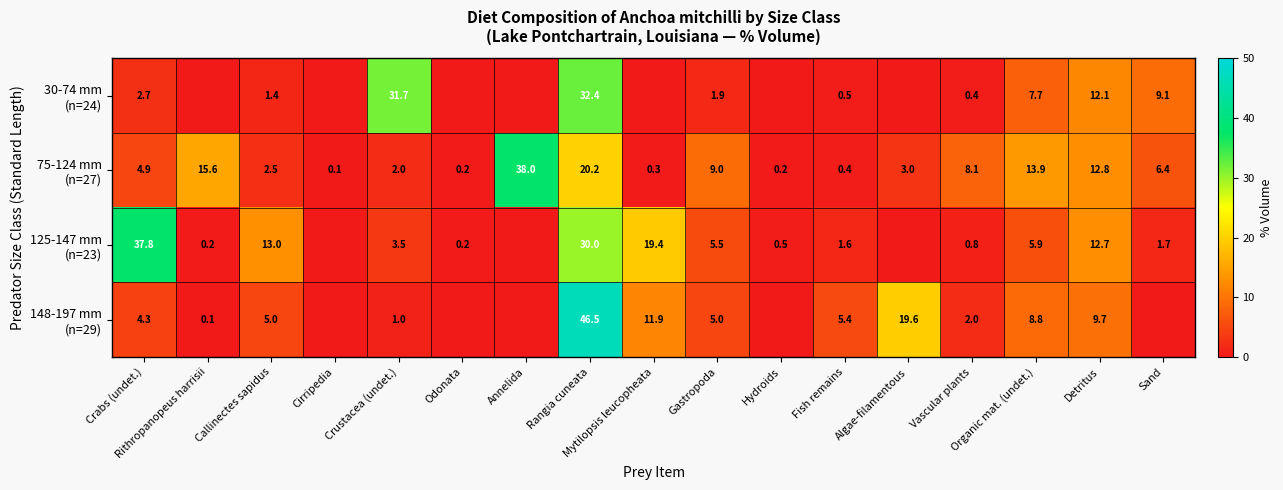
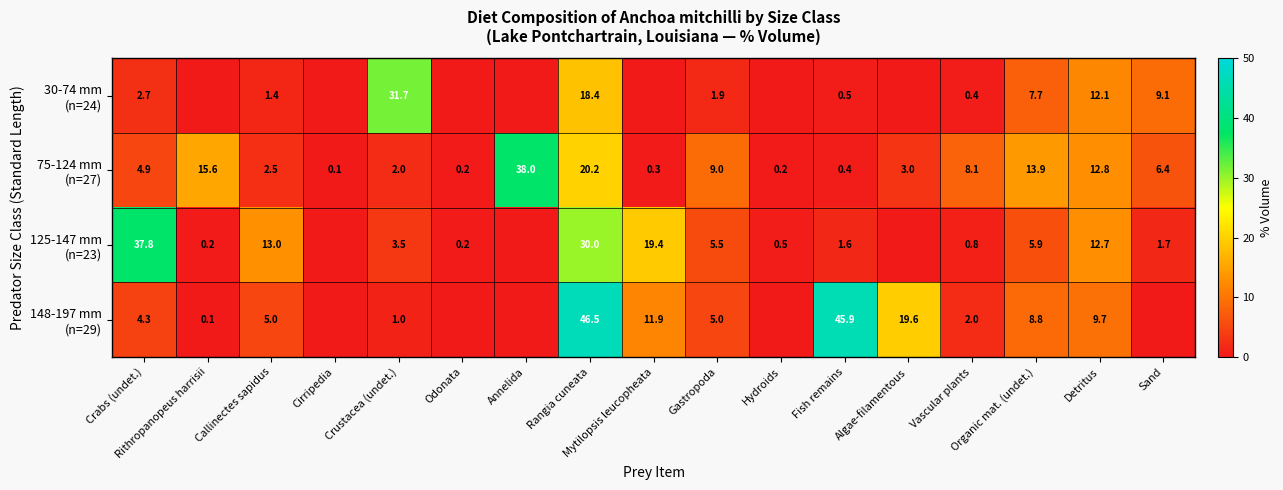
30-74 mm (n=24), Rangia cuneata: 32.4 -> 18.4
148-197 mm (n=29), Fish remains: 5.4 -> 45.9
